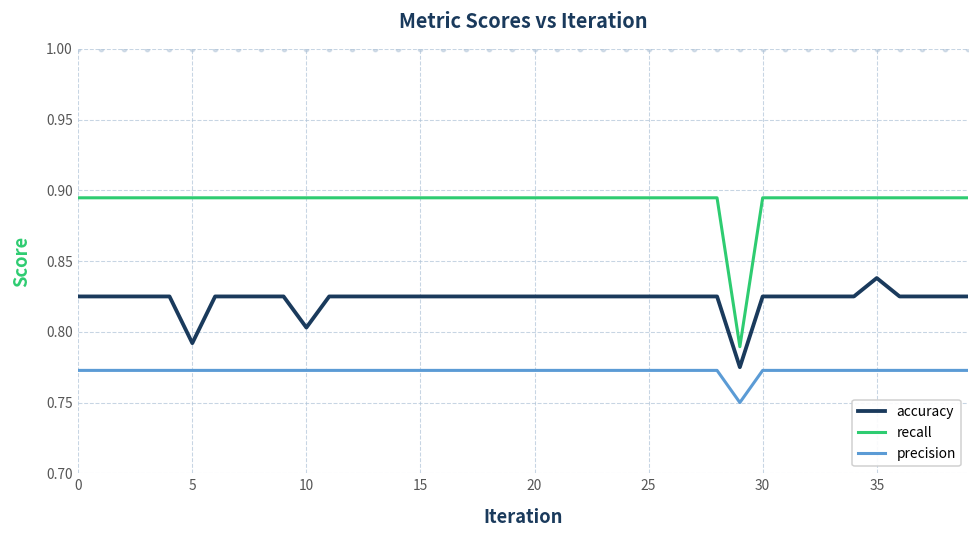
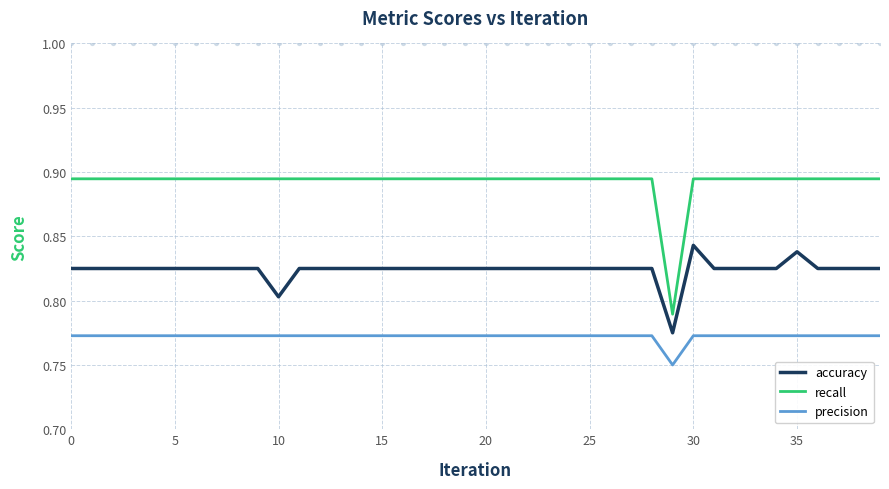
accuracy, 5: 0.792 -> 0.825
accuracy, 30: 0.825 -> 0.843
